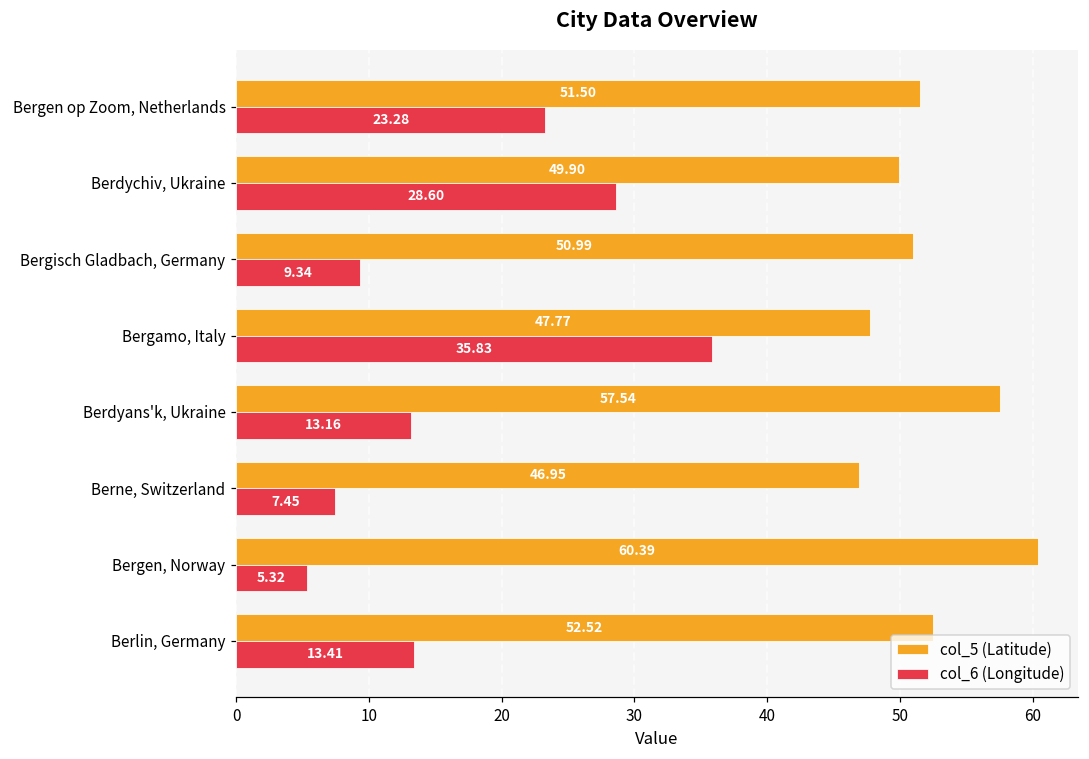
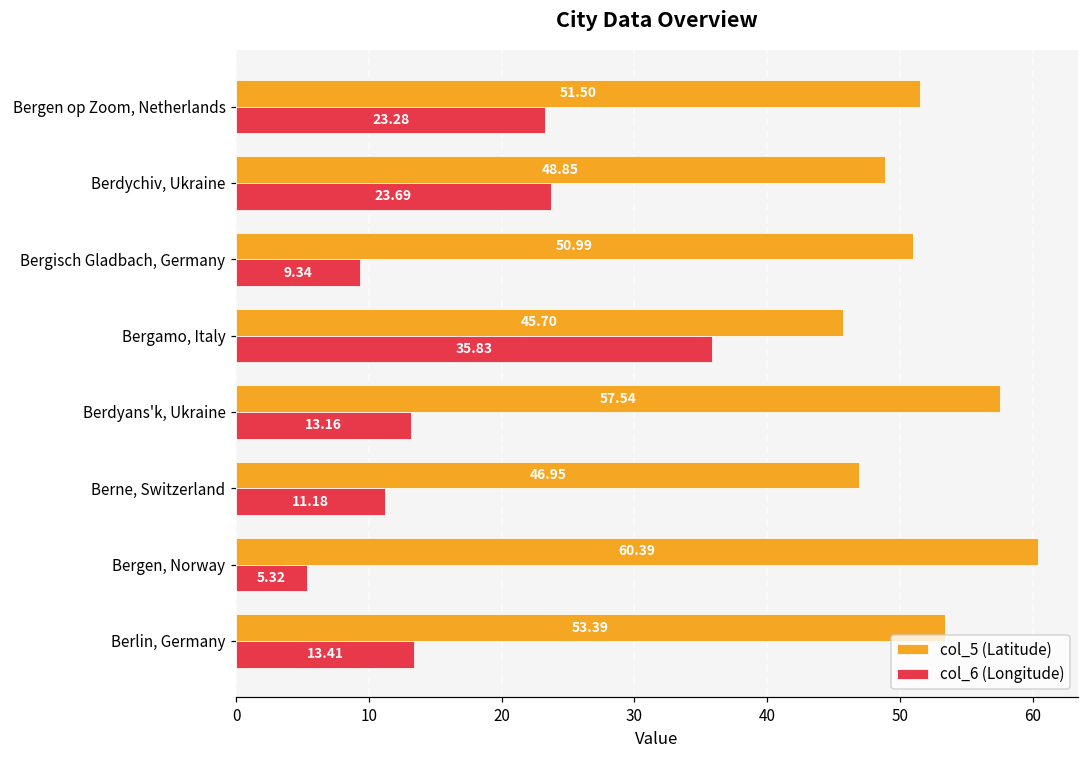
col_5 (Latitude), Berdychiv, Ukraine: 49.90 -> 48.85
col_6 (Longitude), Berdychiv, Ukraine: 28.60 -> 23.69
col_5 (Latitude), Bergamo, Italy: 47.77 -> 45.70
col_6 (Longitude), Berne, Switzerland: 7.45 -> 11.18
col_5 (Latitude), Berlin, Germany: 52.52 -> 53.39
